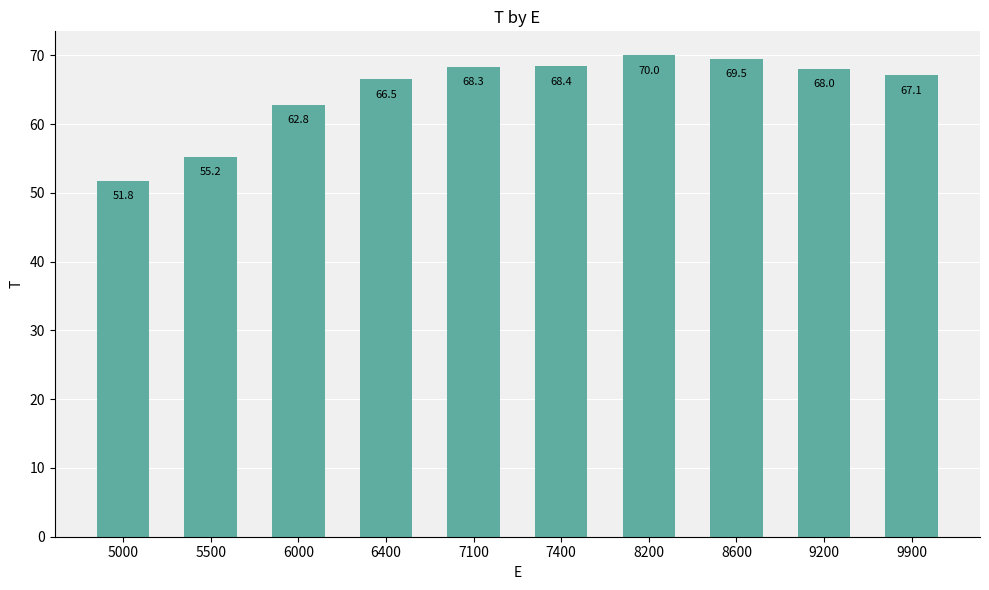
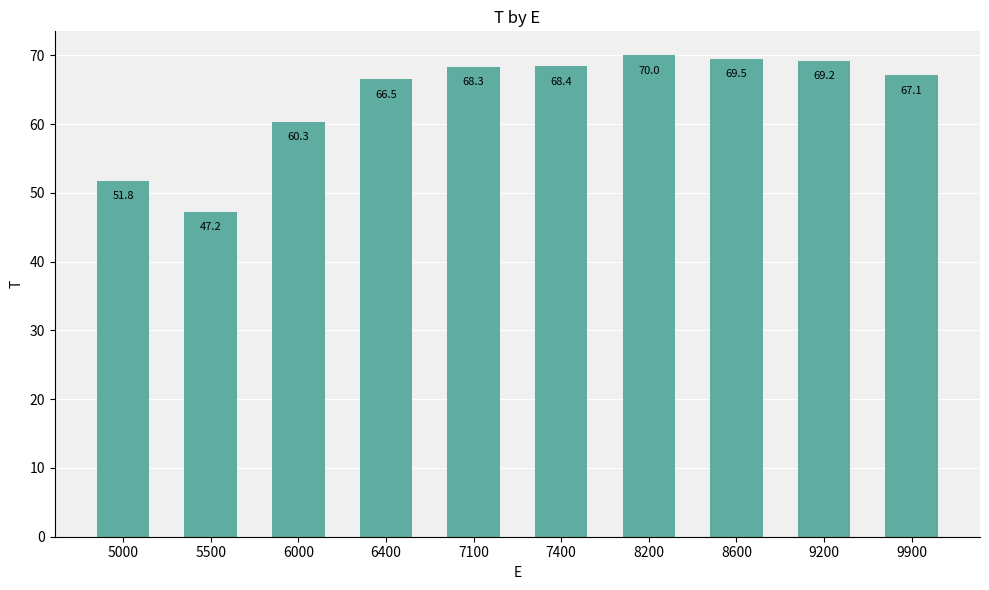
5500: 55.2 -> 47.2
6000: 62.8 -> 60.3
9200: 68.0 -> 69.2
